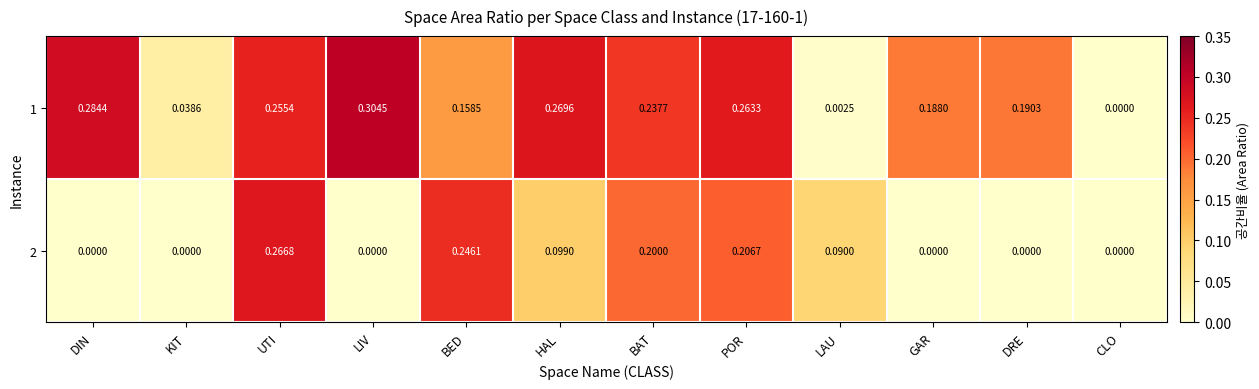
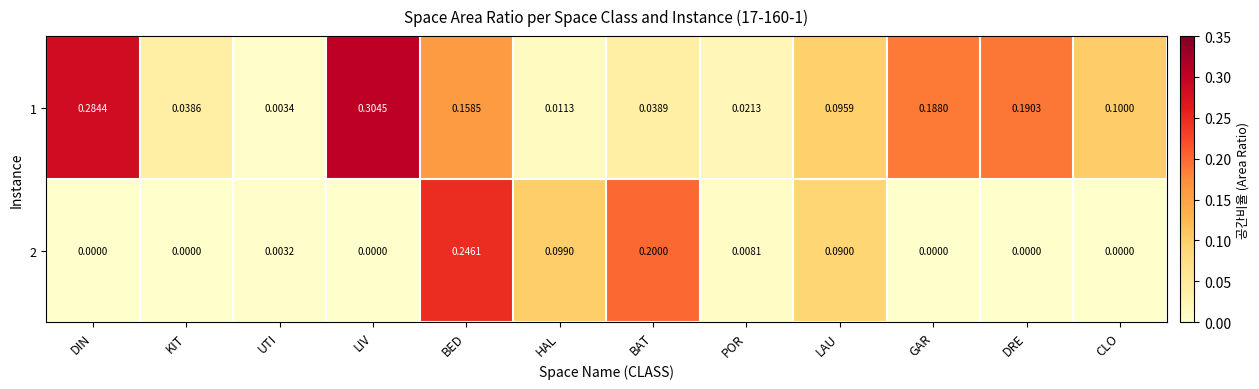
1, UTI: 0.2554 -> 0.0034
1, HAL: 0.2696 -> 0.0113
1, BAT: 0.2377 -> 0.0389
1, POR: 0.2633 -> 0.0213
1, LAU: 0.0025 -> 0.0959
1, CLO: 0.0000 -> 0.1000
2, UTI: 0.2668 -> 0.0032
2, POR: 0.2067 -> 0.0081
